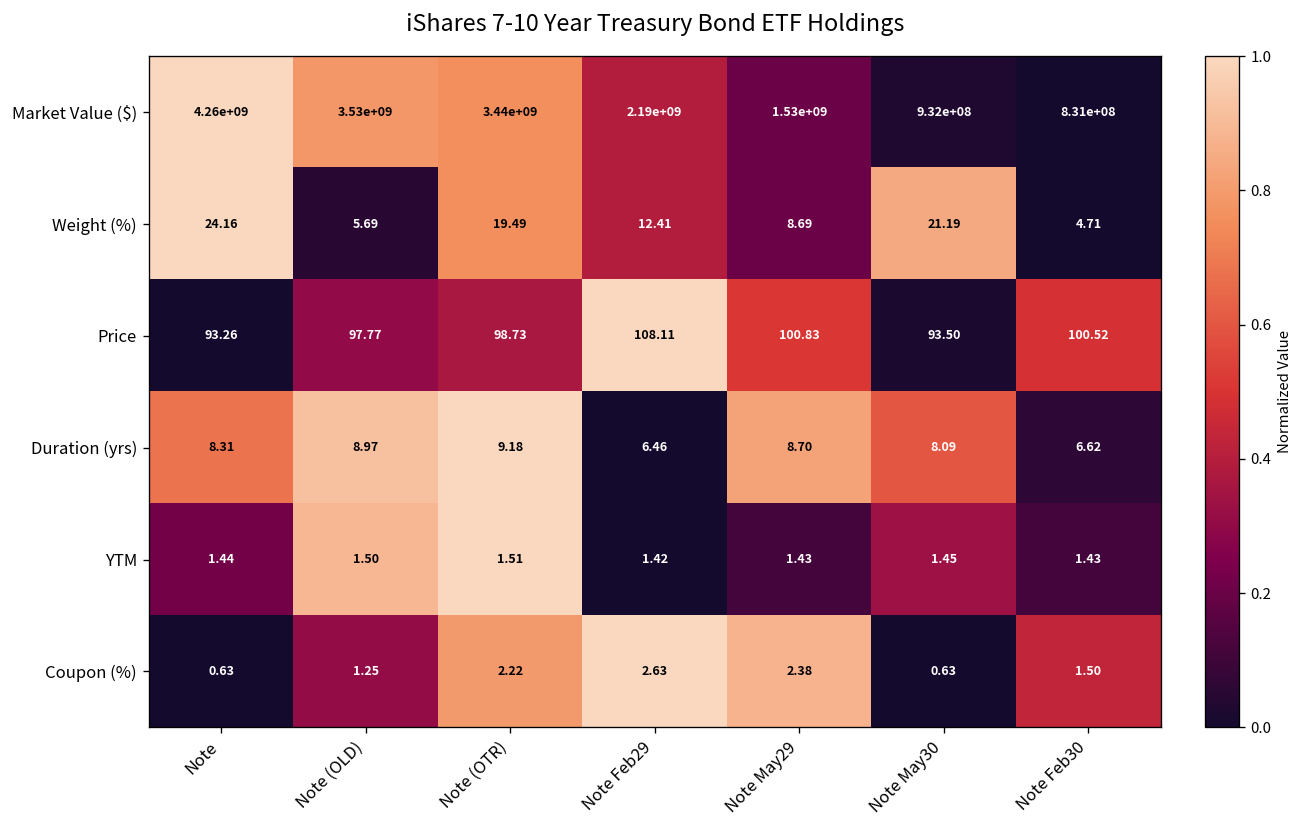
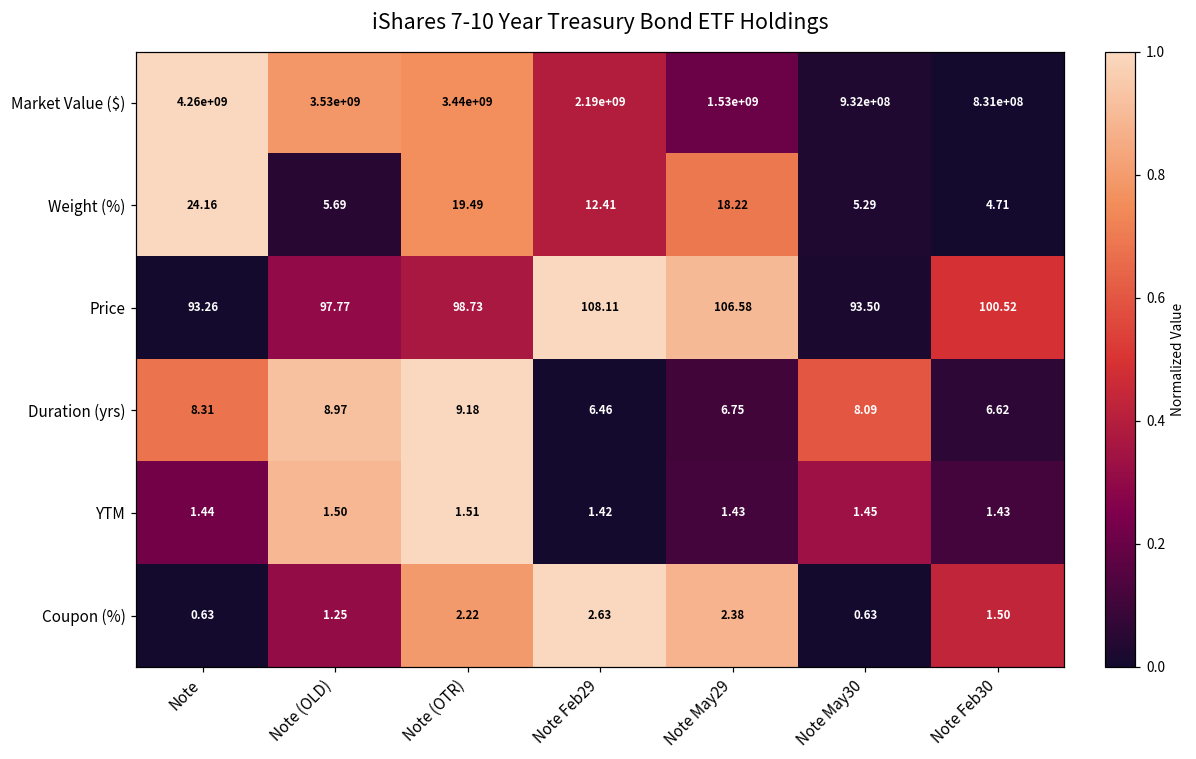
Weight (%), Note May29: 8.69 -> 18.22
Weight (%), Note May30: 21.19 -> 5.29
Price, Note May29: 100.83 -> 106.58
Duration (yrs), Note May29: 8.70 -> 6.75
